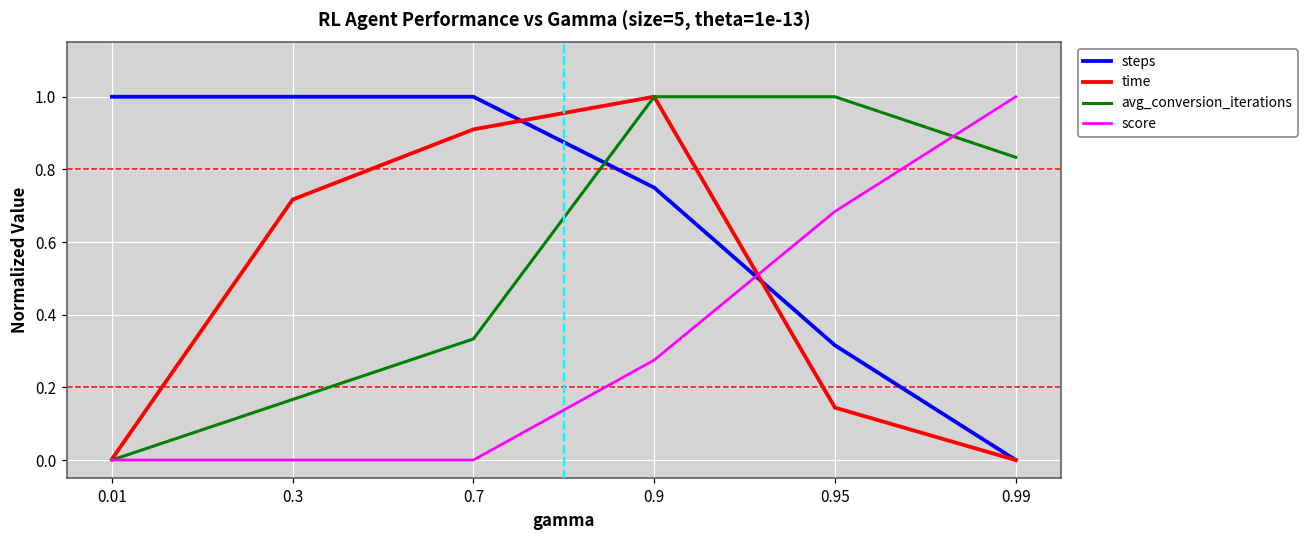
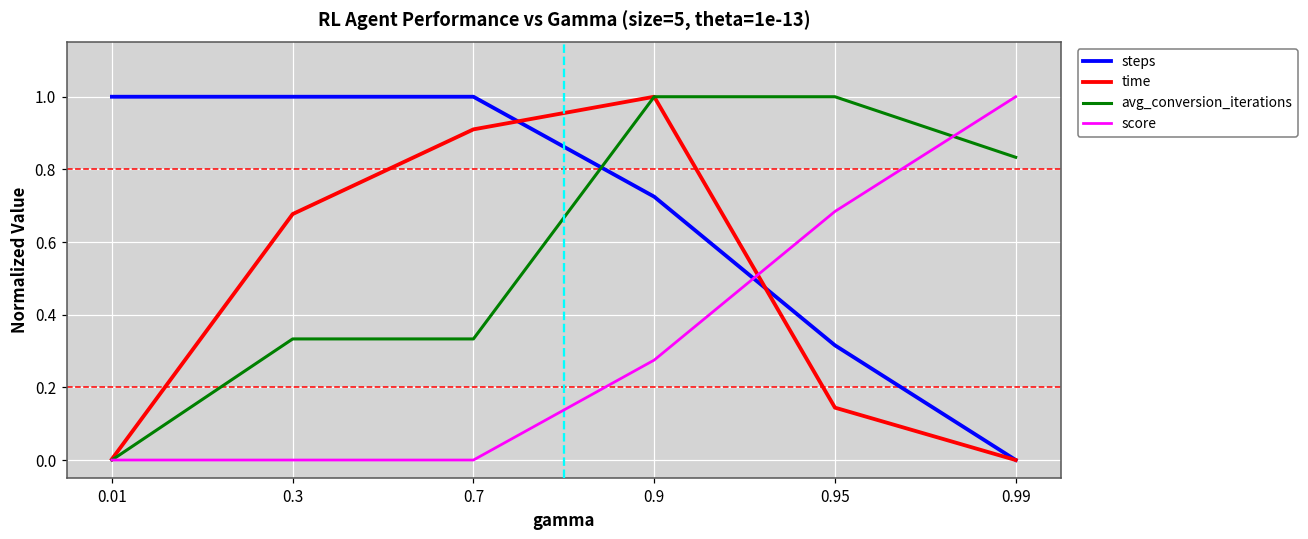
time, 0.3: 0.72 -> 0.68
avg_conversion_iterations, 0.3: 0.17 -> 0.33
steps, 0.9: 0.75 -> 0.72
